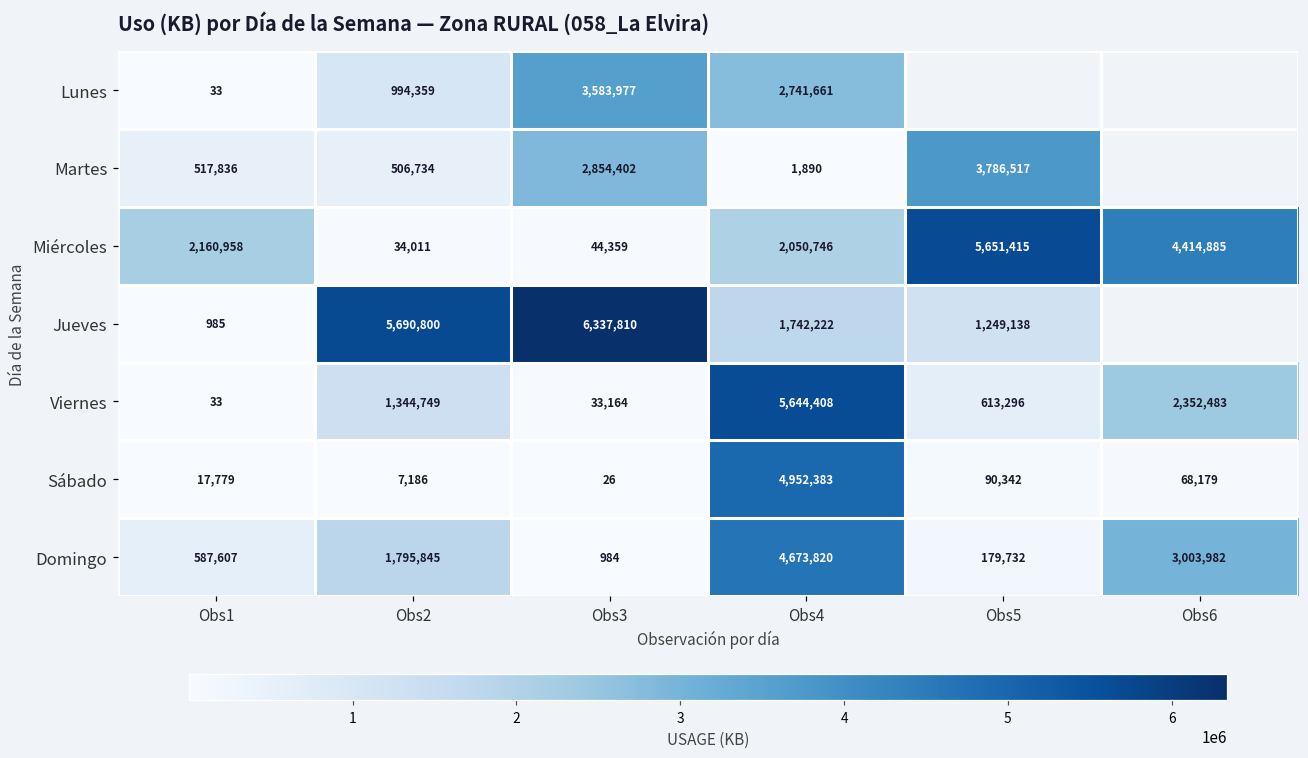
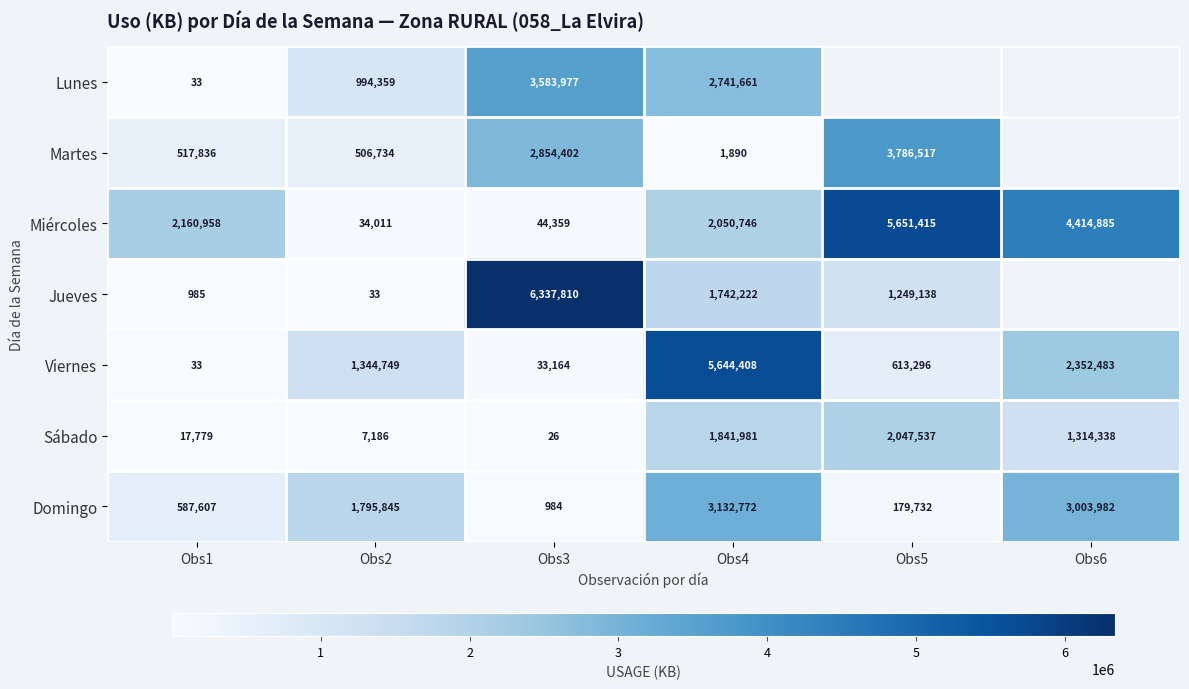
Jueves, Obs2: 5,690,800 -> 33
Sábado, Obs4: 4,952,383 -> 1,841,981
Sábado, Obs5: 90,342 -> 2,047,537
Sábado, Obs6: 68,179 -> 1,314,338
Domingo, Obs4: 4,673,820 -> 3,132,772
